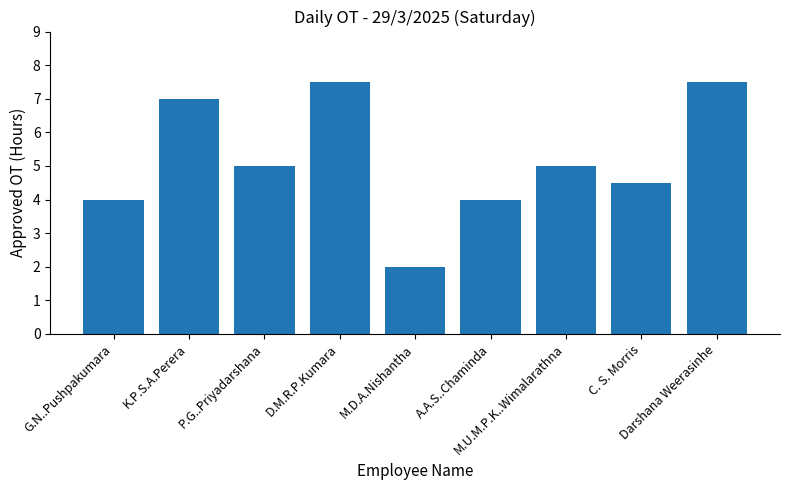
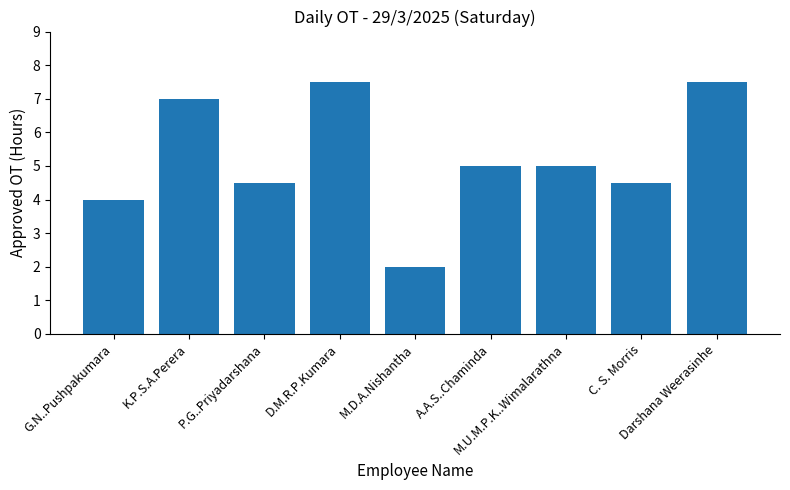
P.G..Priyadarshana: 5.0 -> 4.5
A.A.S..Chaminda: 4 -> 5
